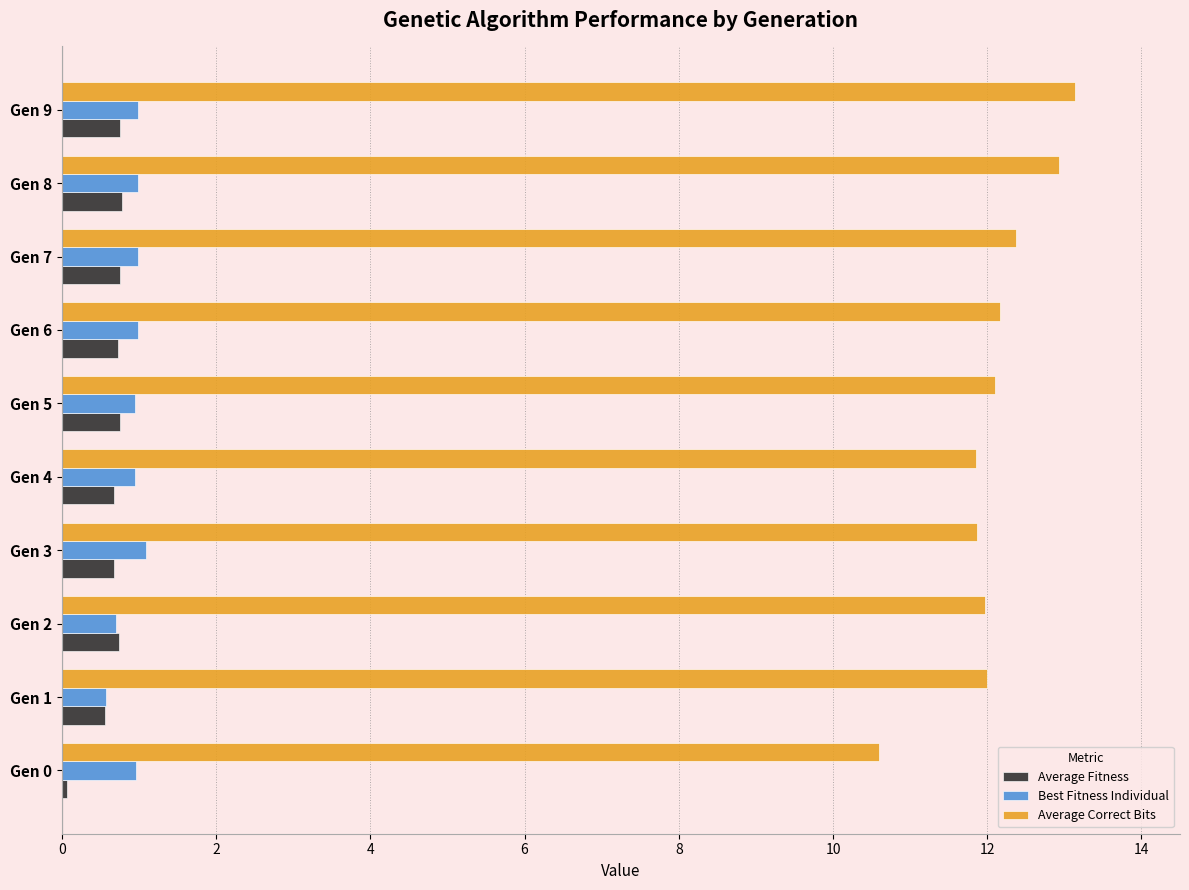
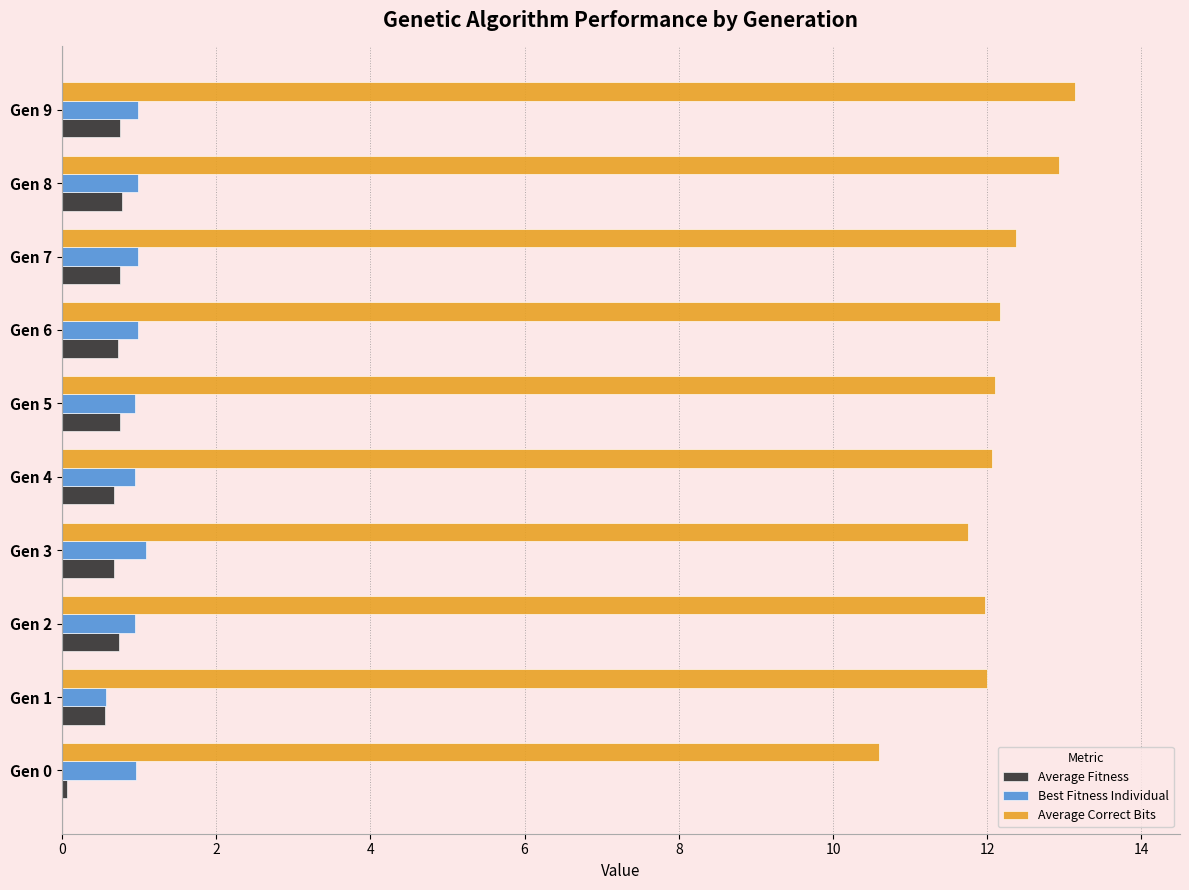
Average Correct Bits, Gen 4: 11.9 -> 12.1
Average Correct Bits, Gen 3: 11.9 -> 11.7
Best Fitness Individual, Gen 2: 0.7 -> 0.9
